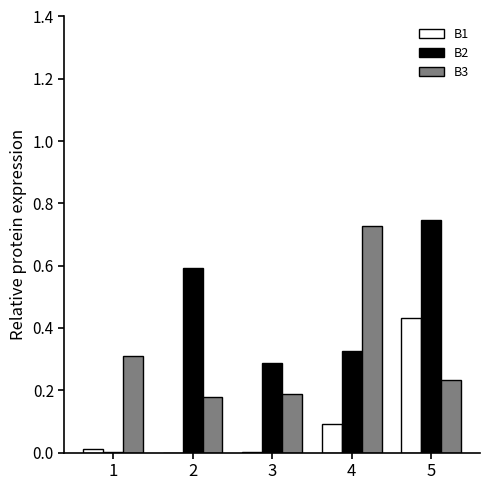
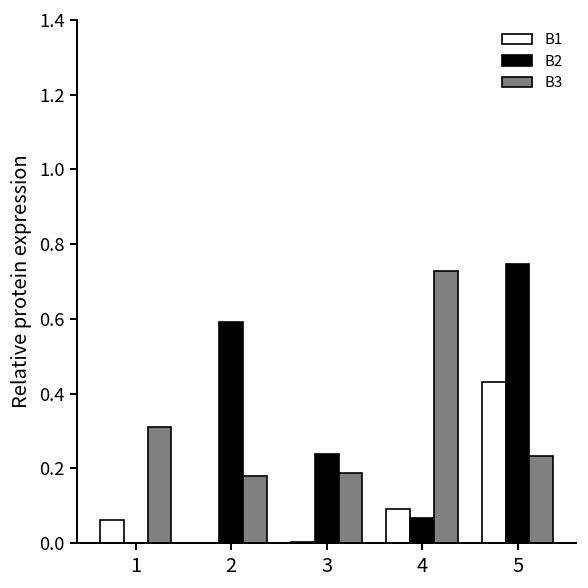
B1, 1: 0.01 -> 0.06
B2, 3: 0.29 -> 0.24
B2, 4: 0.33 -> 0.07
